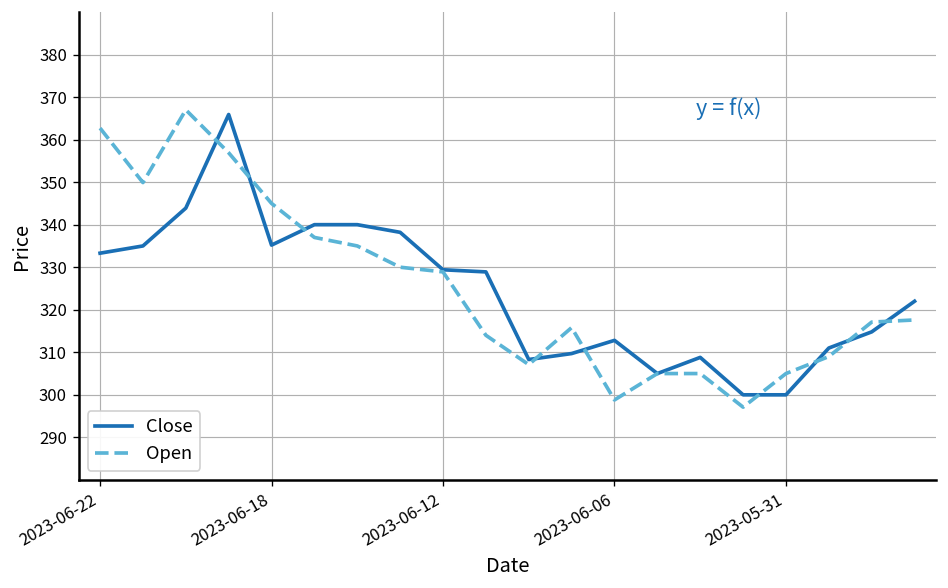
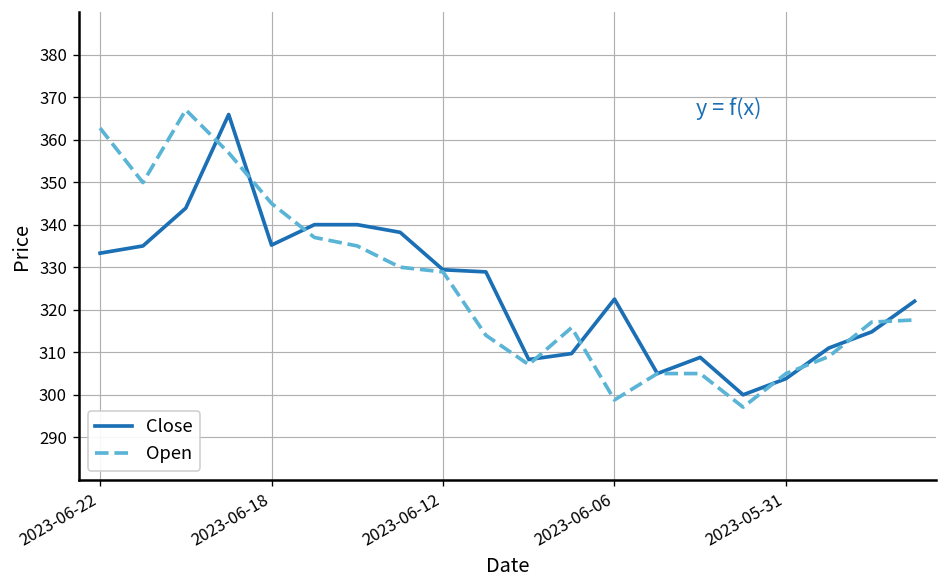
Close, 2023-06-06: 313 -> 323
Close, 2023-05-31: 300 -> 304
